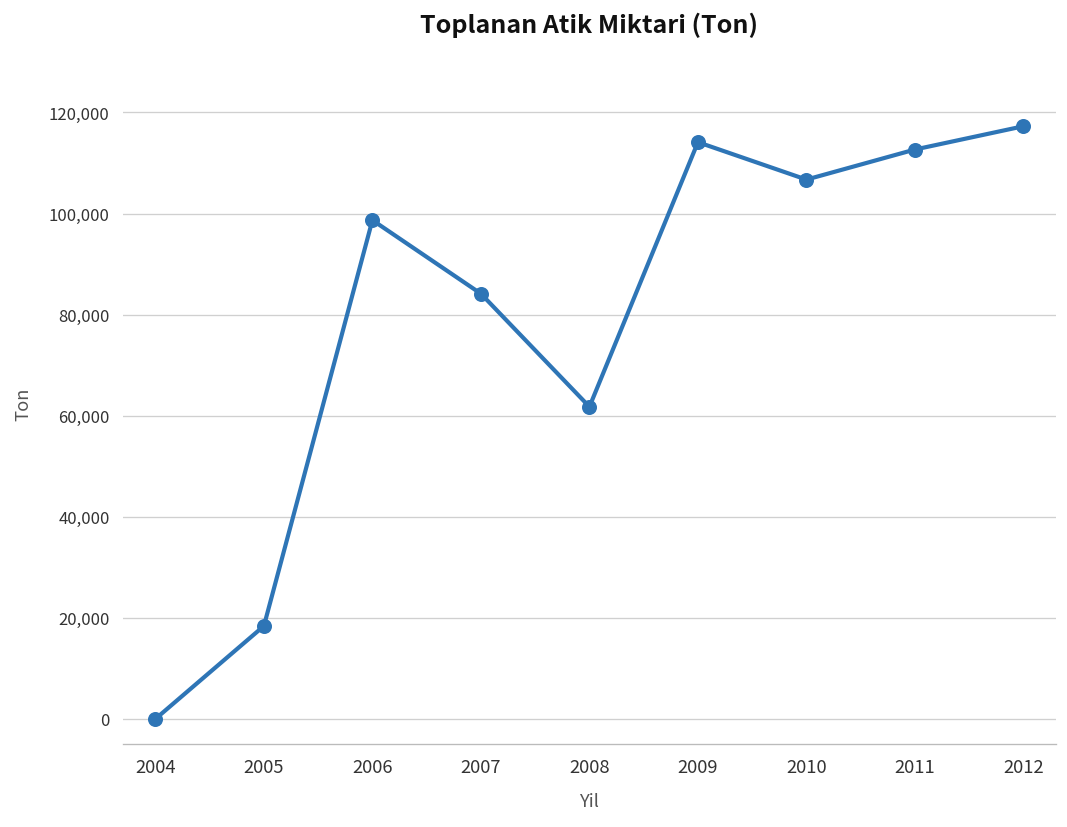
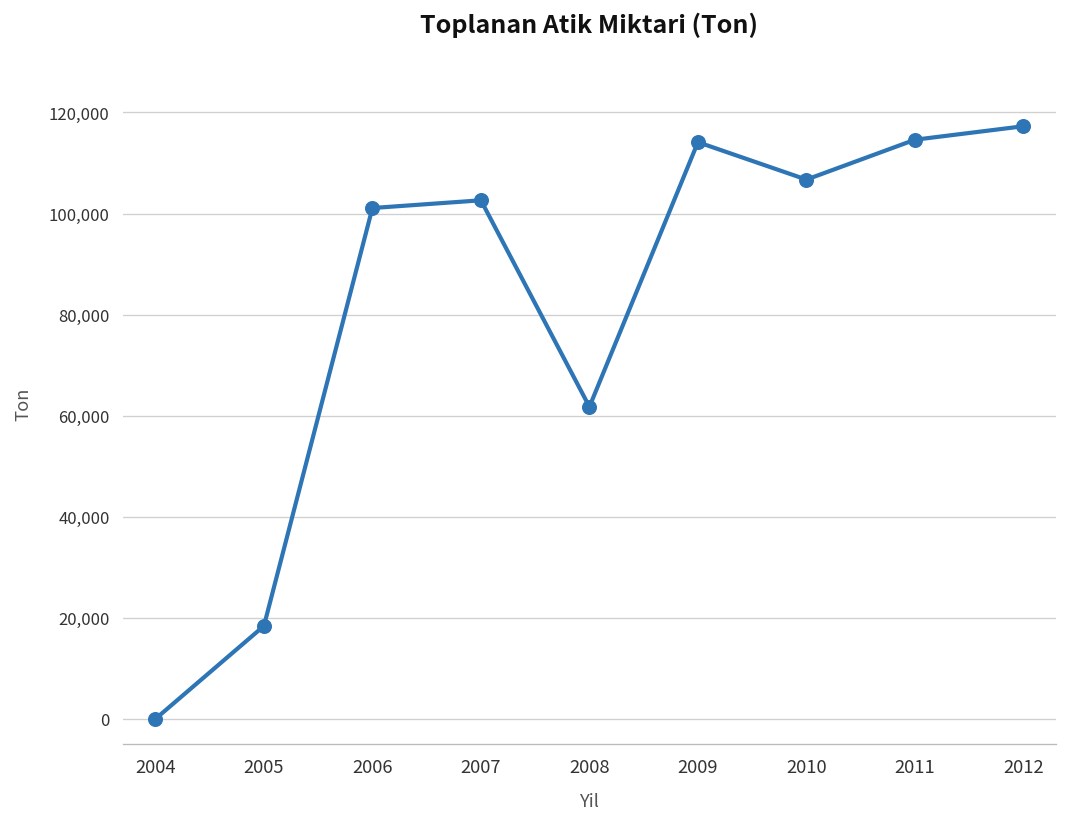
2006: 99,000 -> 101,000
2007: 84,000 -> 103,000
2011: 113,000 -> 115,000
